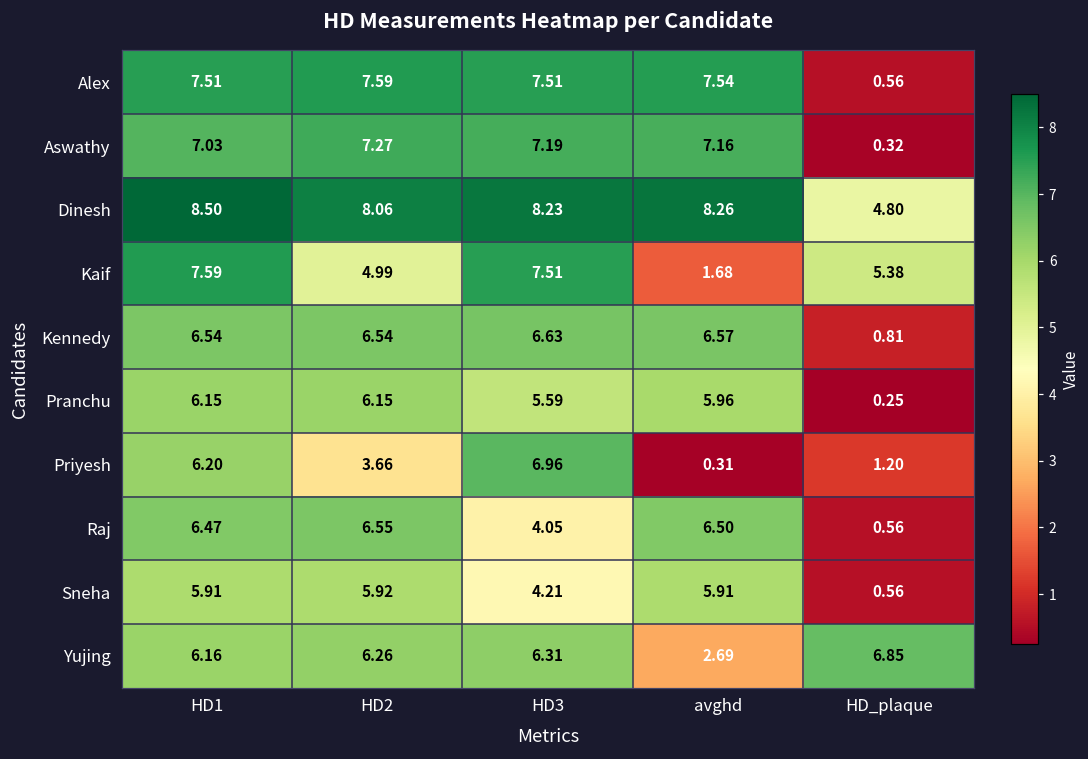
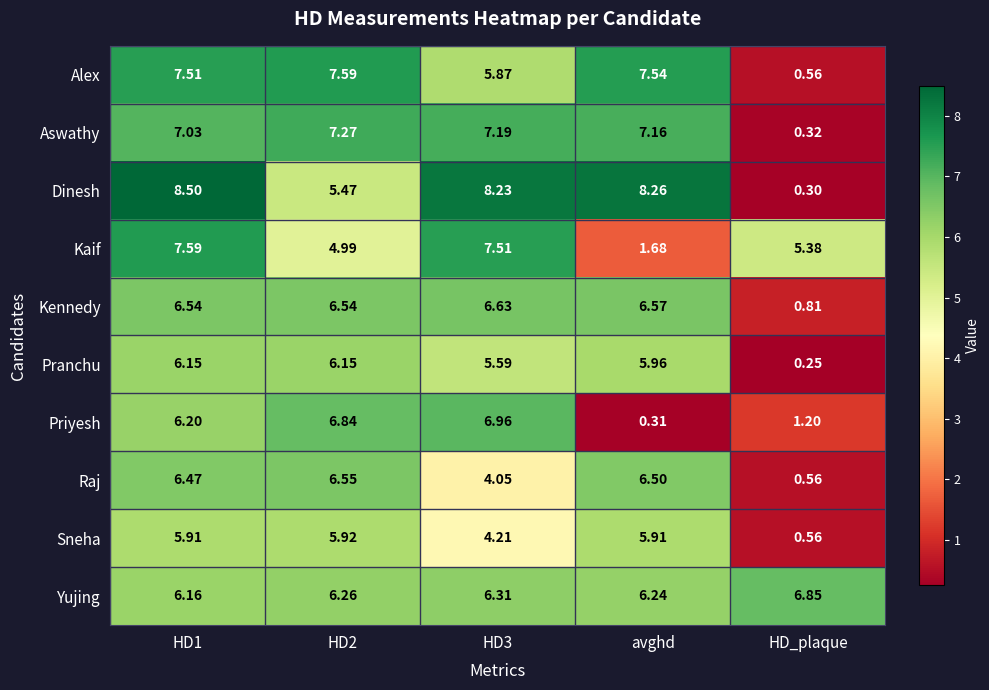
Alex, HD3: 7.51 -> 5.87
Dinesh, HD2: 8.06 -> 5.47
Dinesh, HD_plaque: 4.80 -> 0.30
Priyesh, HD2: 3.66 -> 6.84
Yujing, avghd: 2.69 -> 6.24
